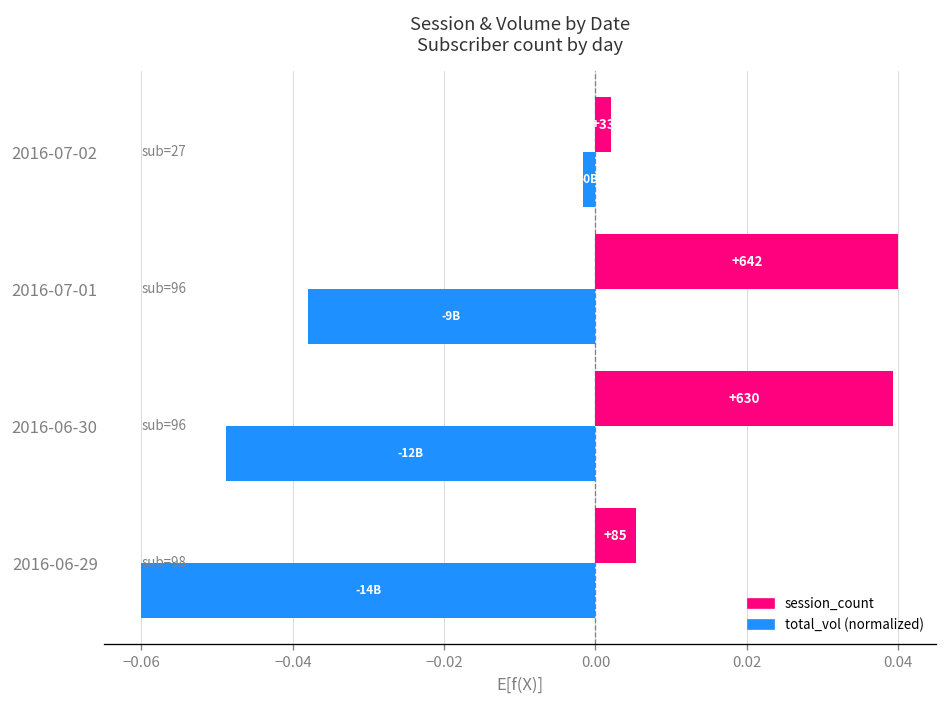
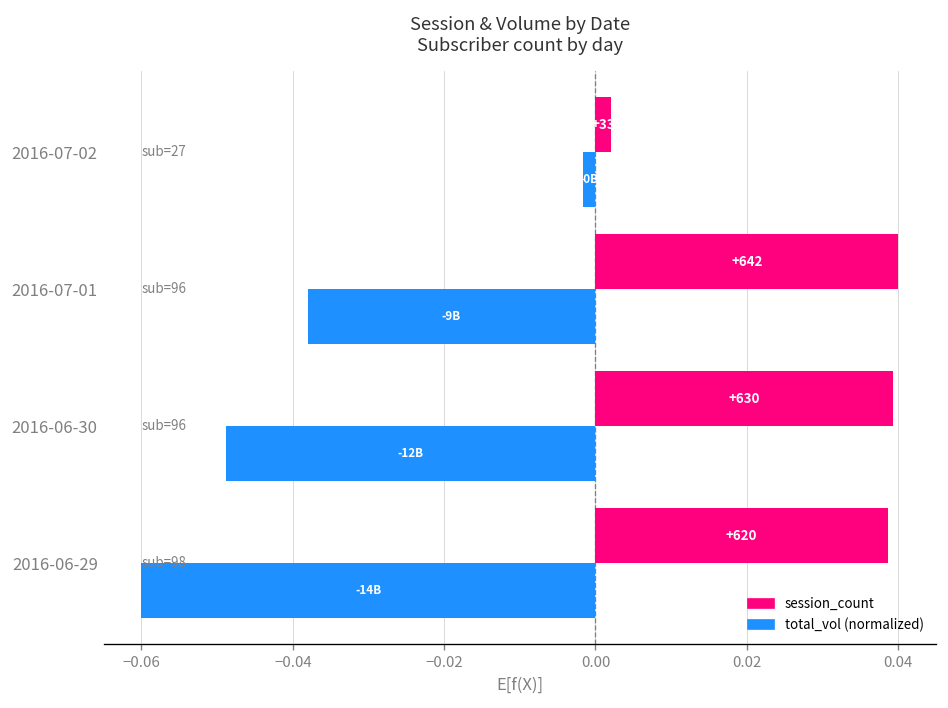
session_count, 2016-06-29: +85 -> +620
